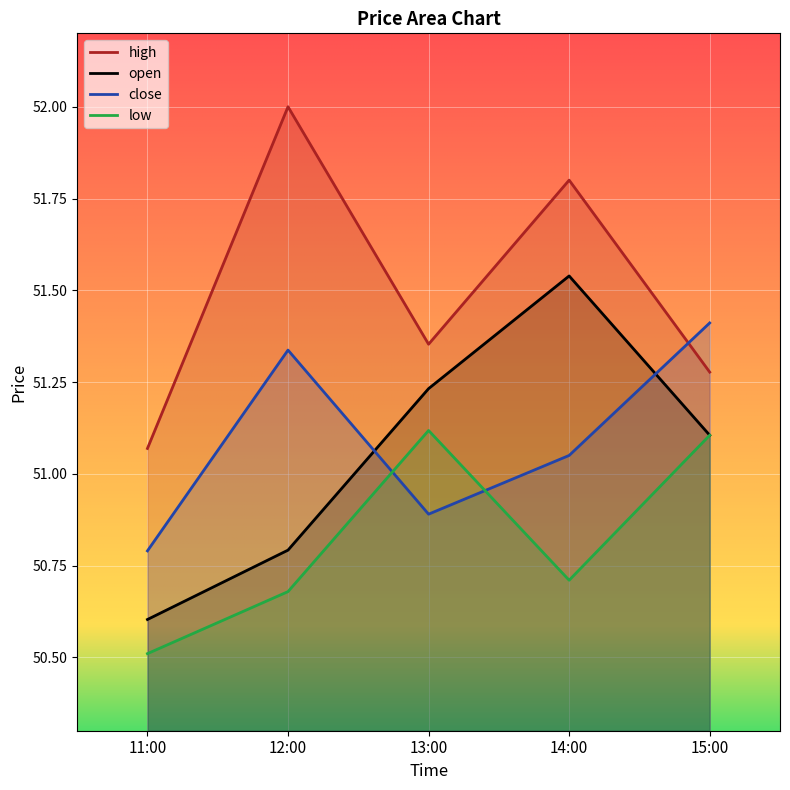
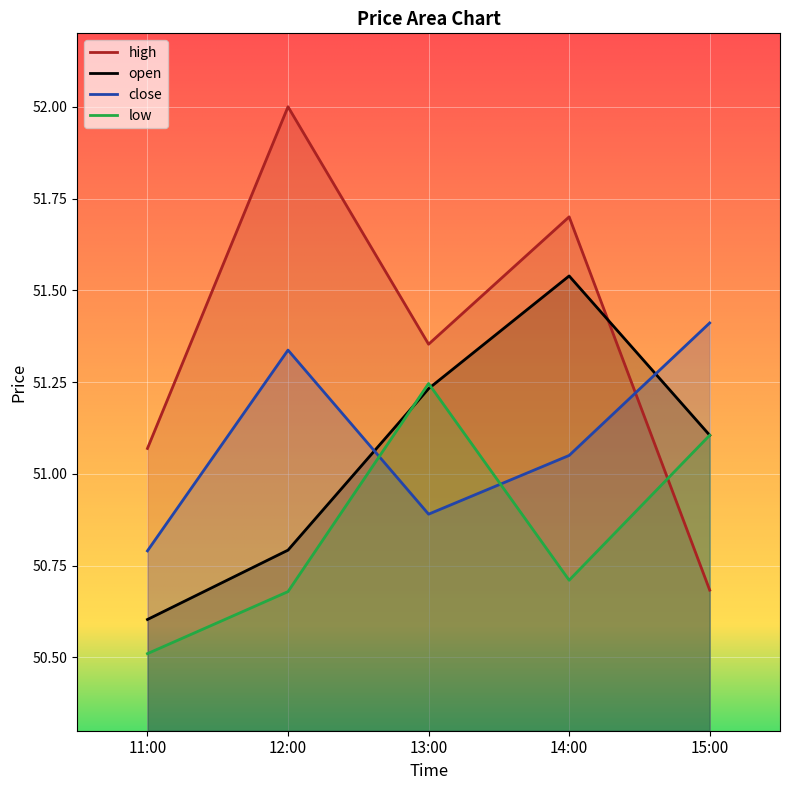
low, 13:00: 51.12 -> 51.25
high, 14:00: 51.8 -> 51.7
high, 15:00: 51.28 -> 50.68
